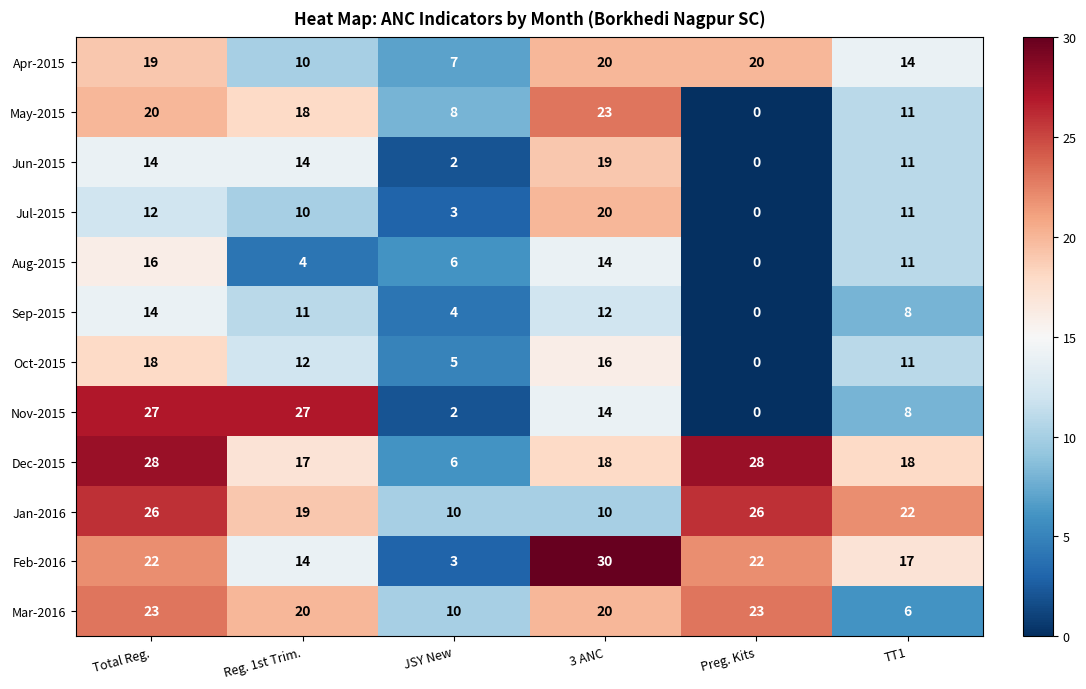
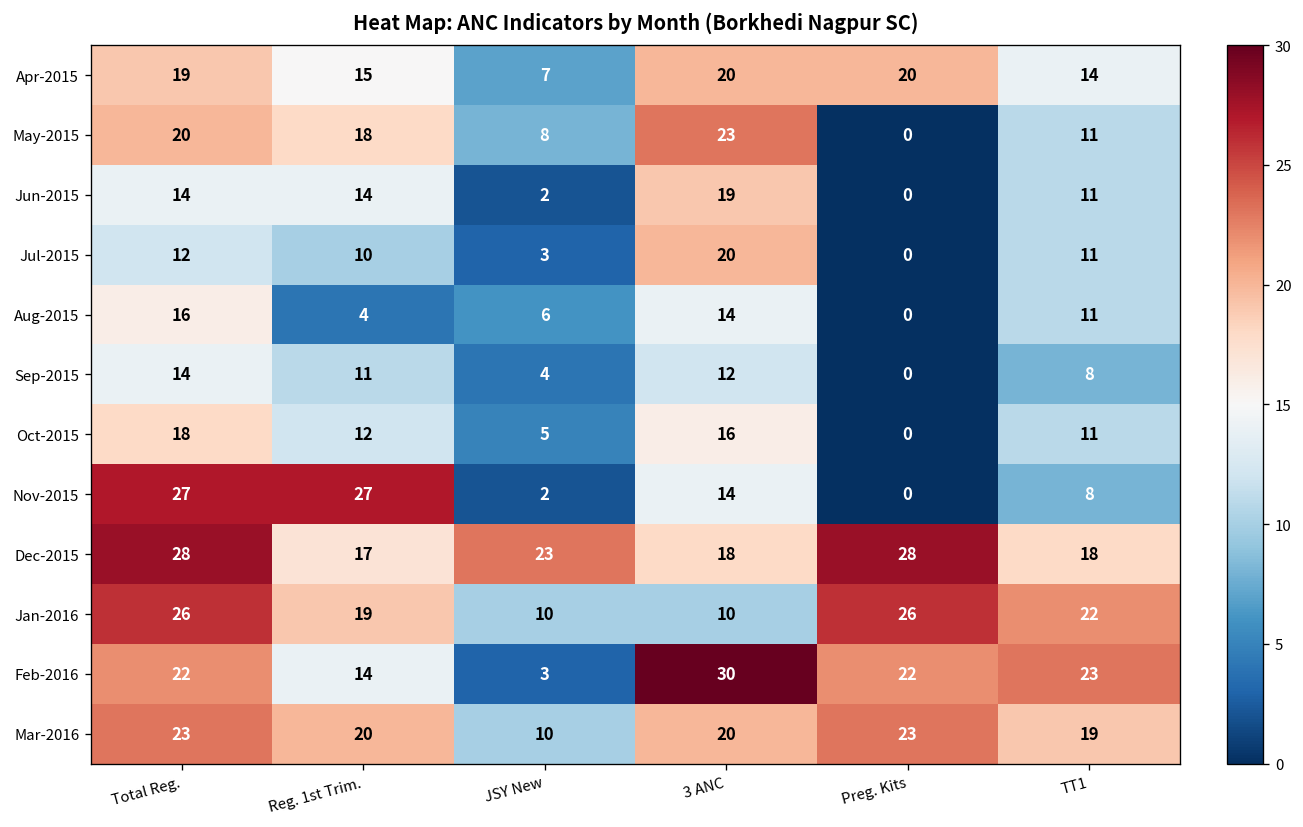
Apr-2015, Reg. 1st Trim.: 10 -> 15
Dec-2015, JSY New: 6 -> 23
Feb-2016, TT1: 17 -> 23
Mar-2016, TT1: 6 -> 19
